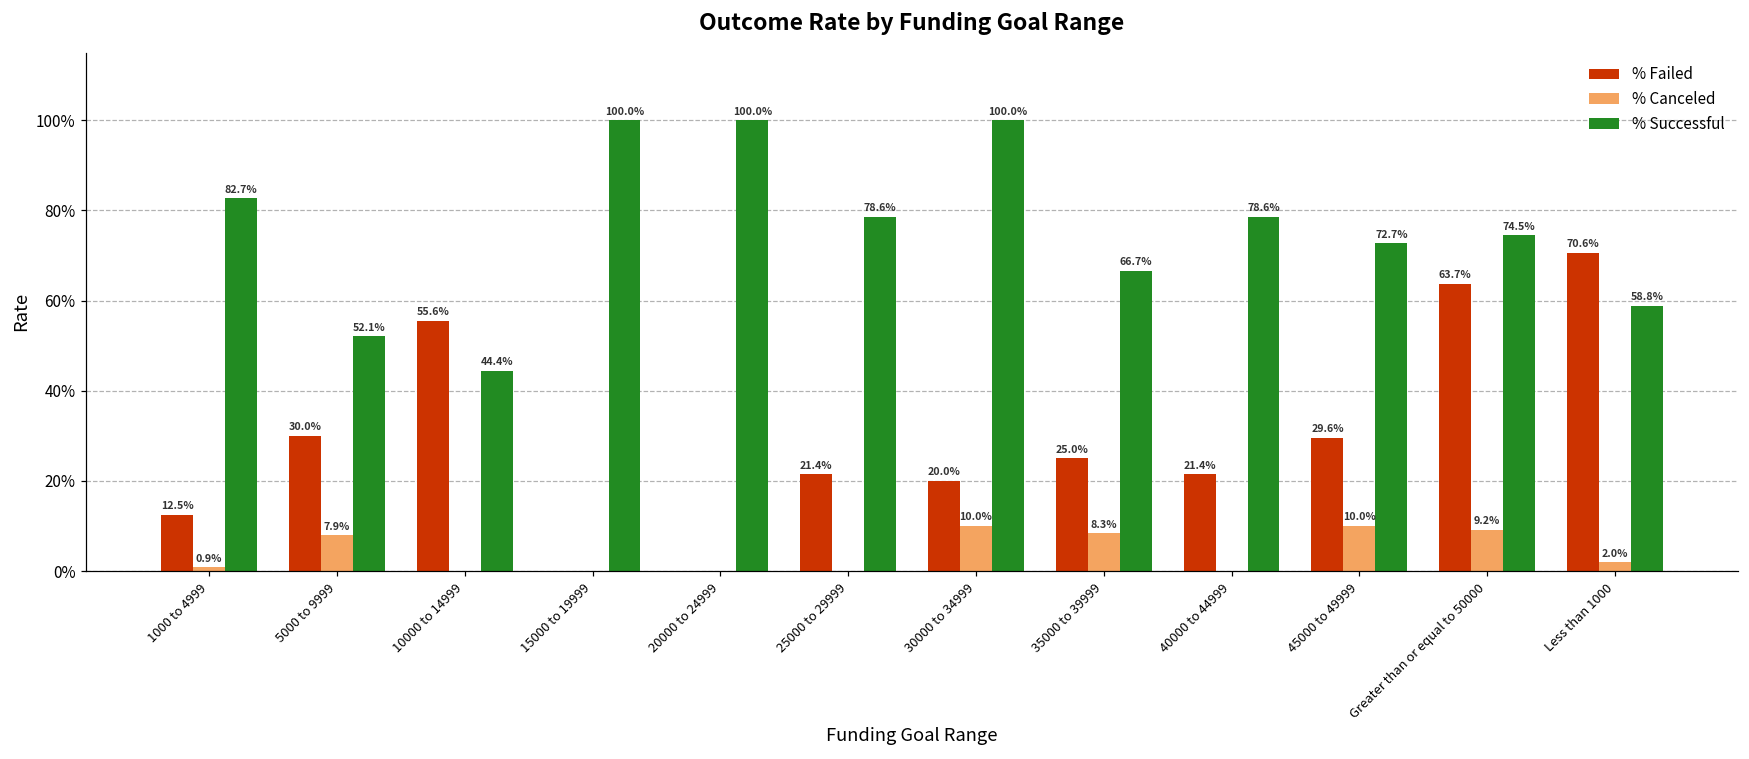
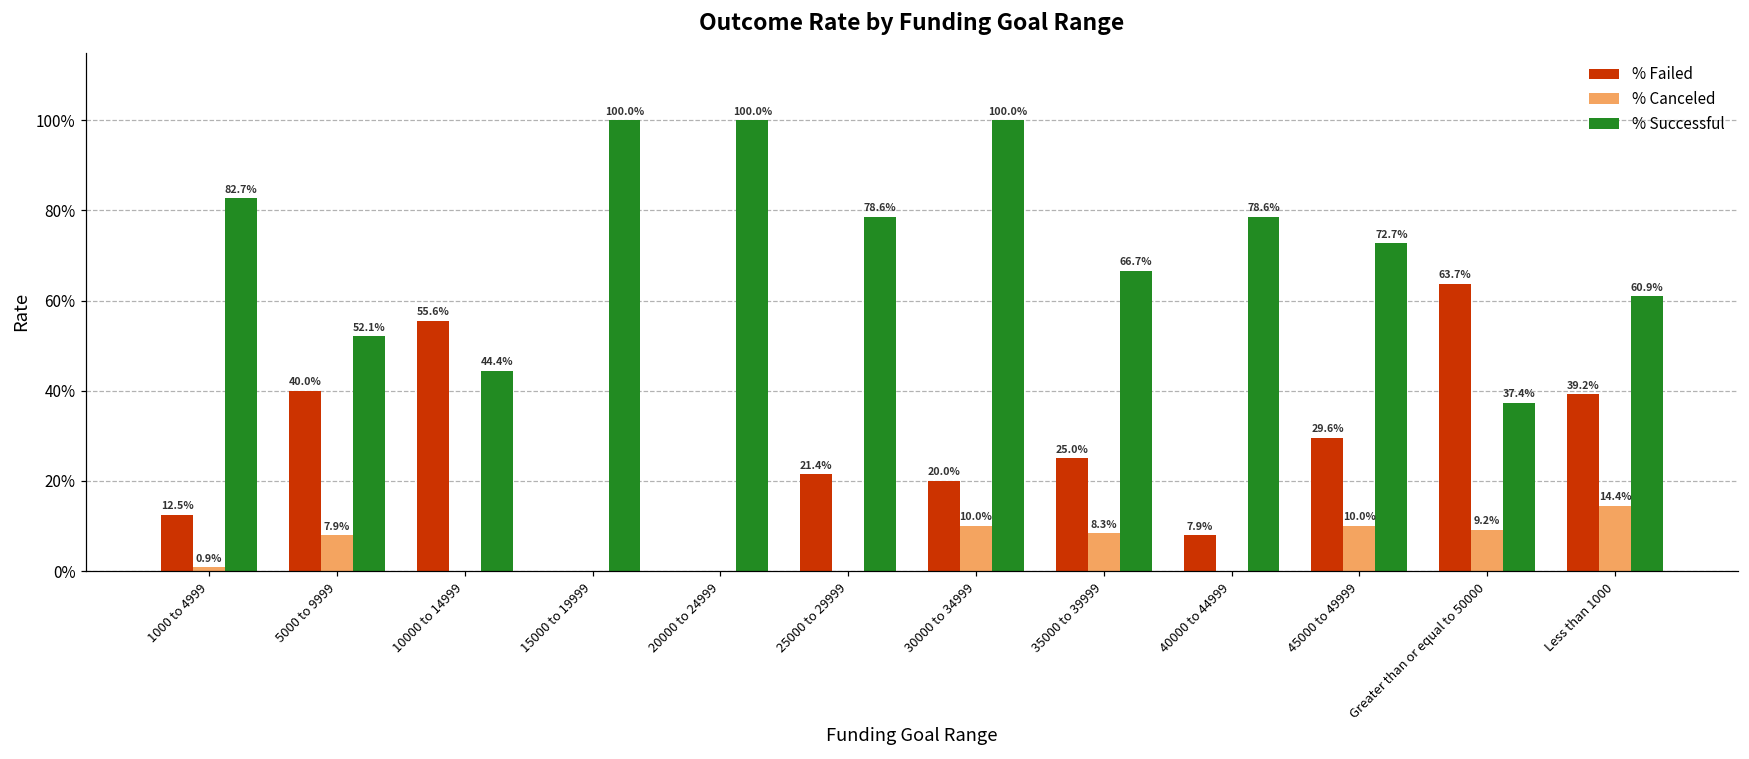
% Failed, 5000 to 9999: 30.0% -> 40.0%
% Failed, 40000 to 44999: 21.4% -> 7.9%
% Successful, Greater than or equal to 50000: 74.5% -> 37.4%
% Failed, Less than 1000: 70.6% -> 39.2%
% Canceled, Less than 1000: 2.0% -> 14.4%
% Successful, Less than 1000: 58.8% -> 60.9%
